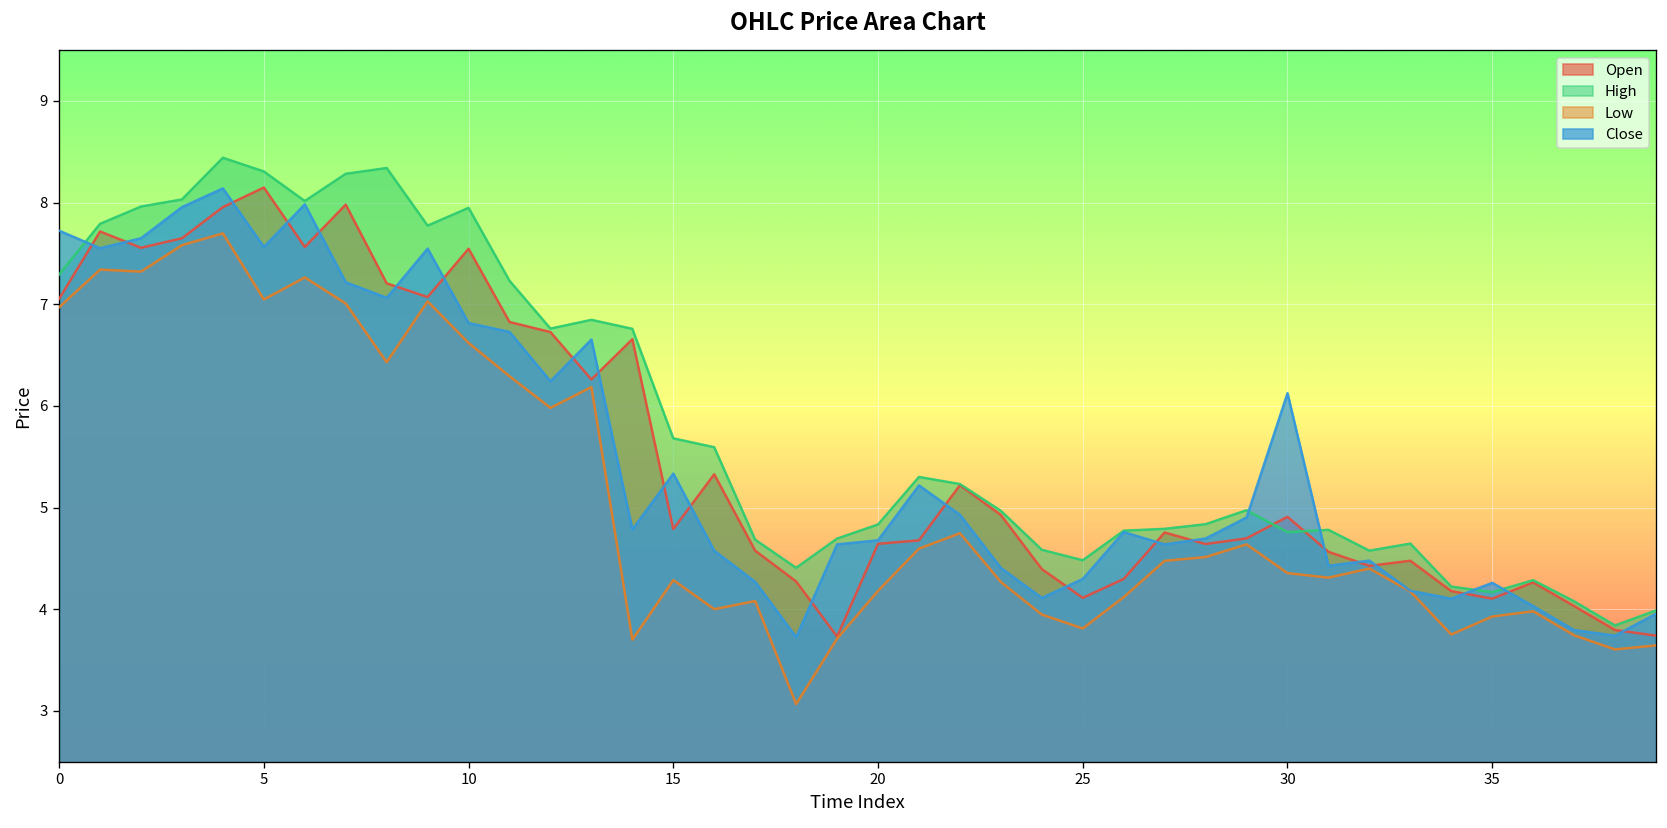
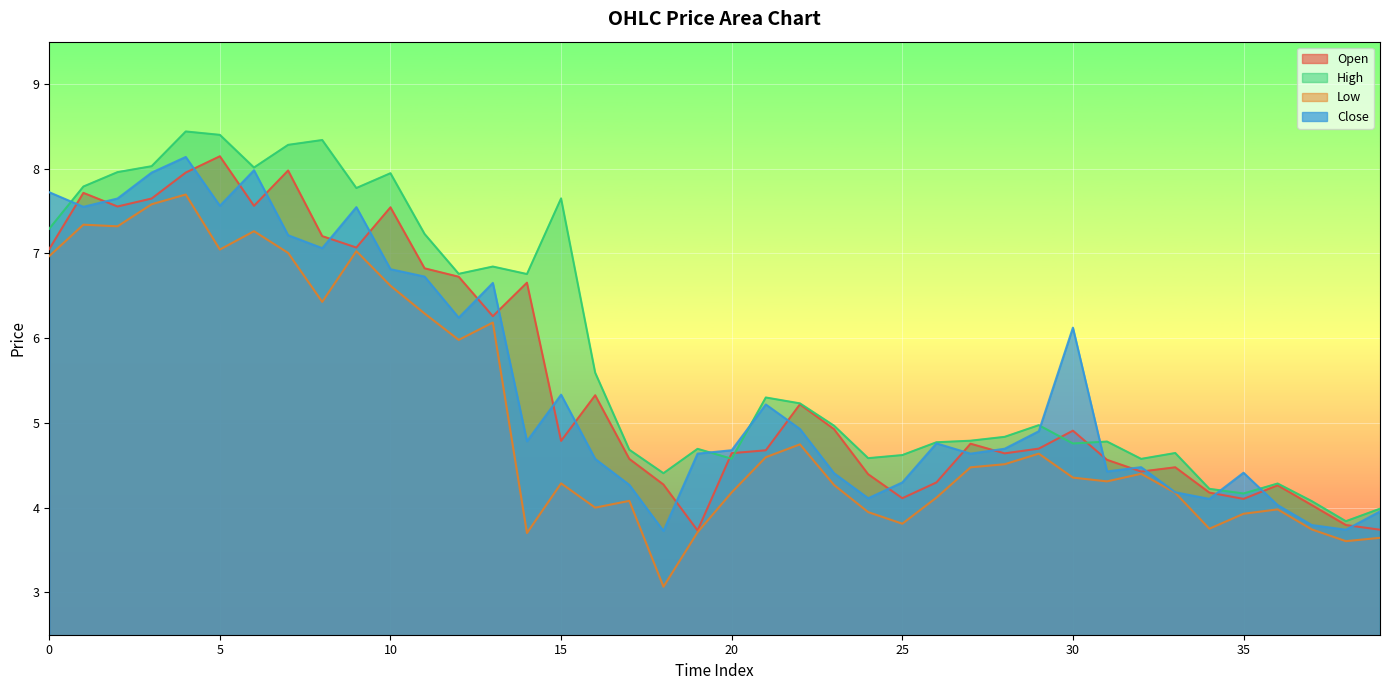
High, 5: 8.3 -> 8.4
High, 15: 5.7 -> 7.7
High, 20: 4.8 -> 4.6
High, 25: 4.5 -> 4.6
Close, 35: 4.3 -> 4.4
